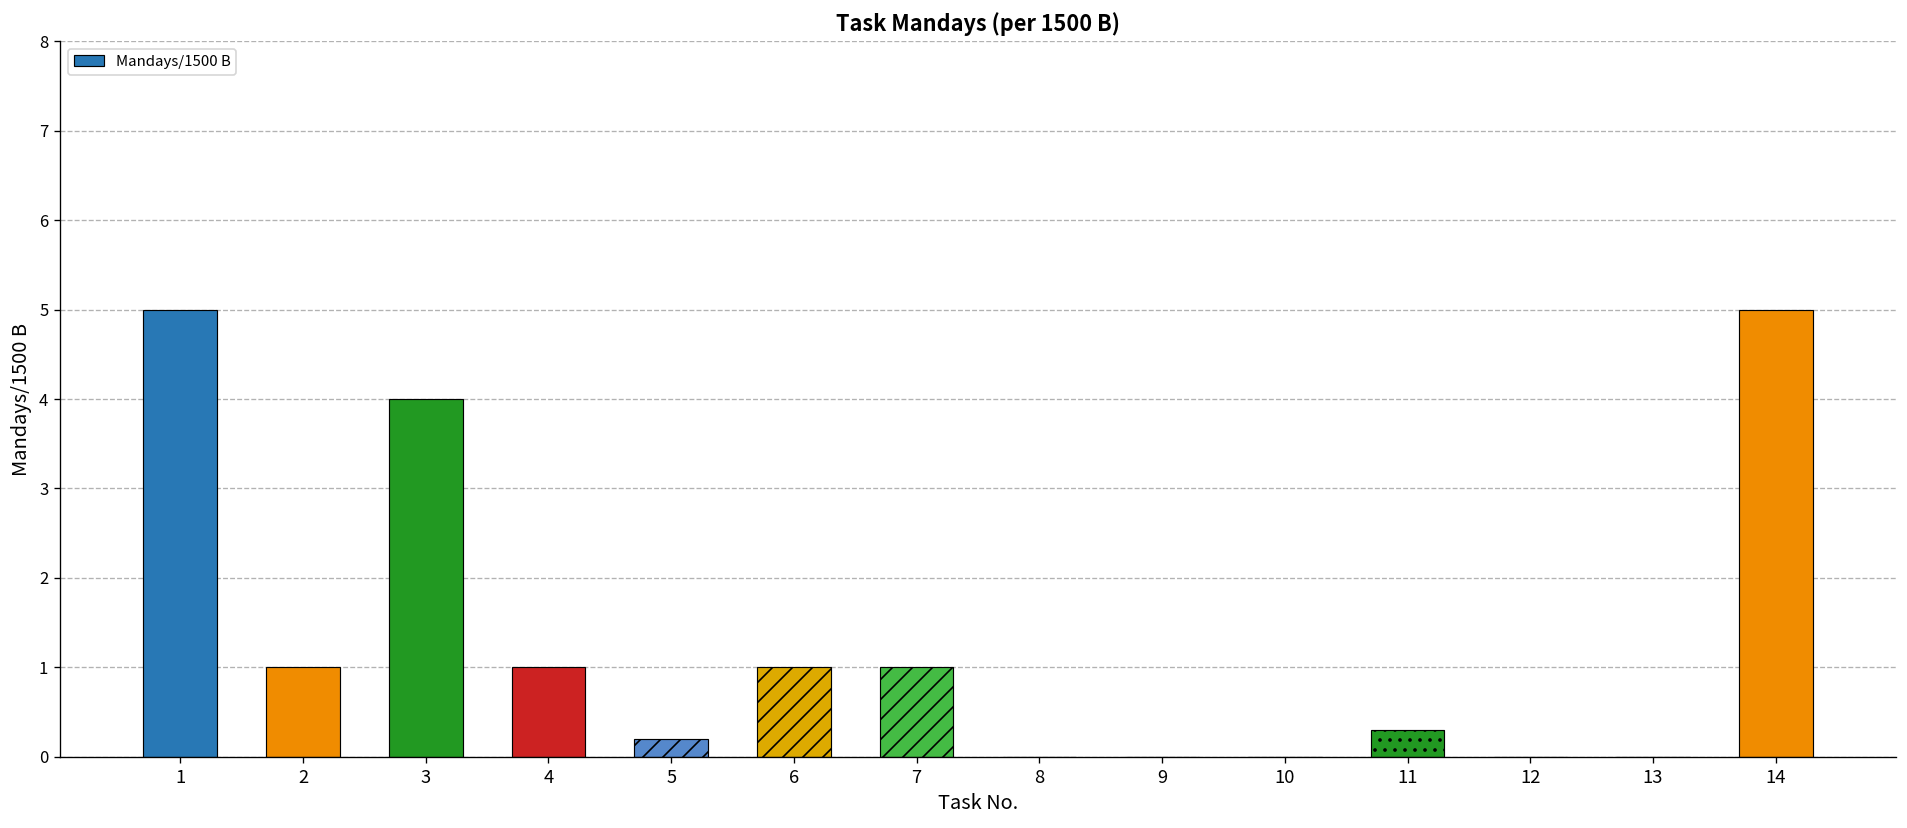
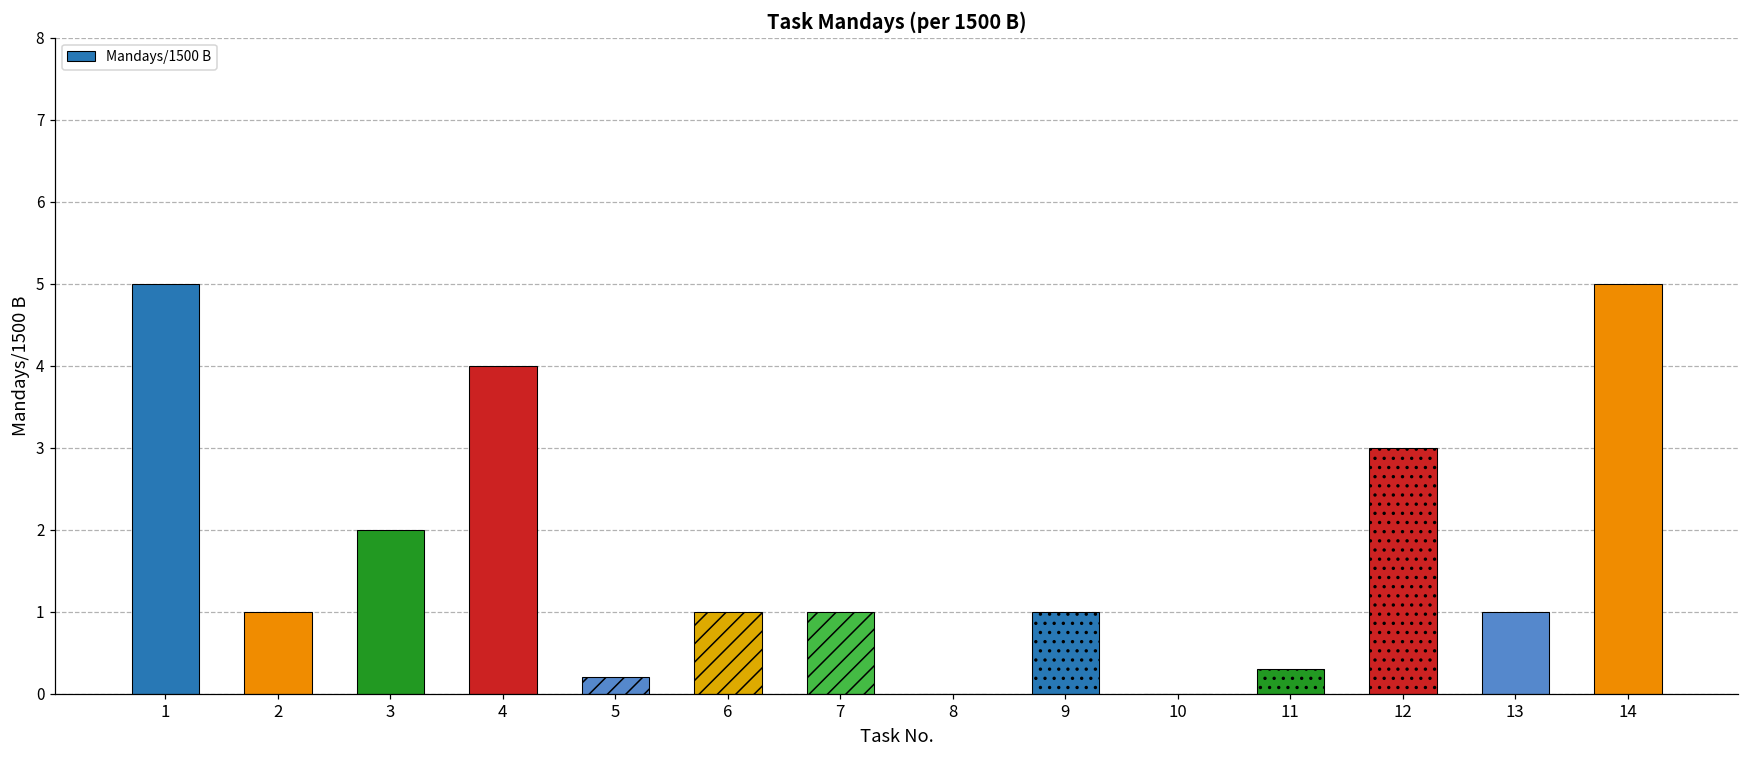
3: 4 -> 2
4: 1 -> 4
9: 0 -> 1
12: 0 -> 3
13: 0 -> 1
